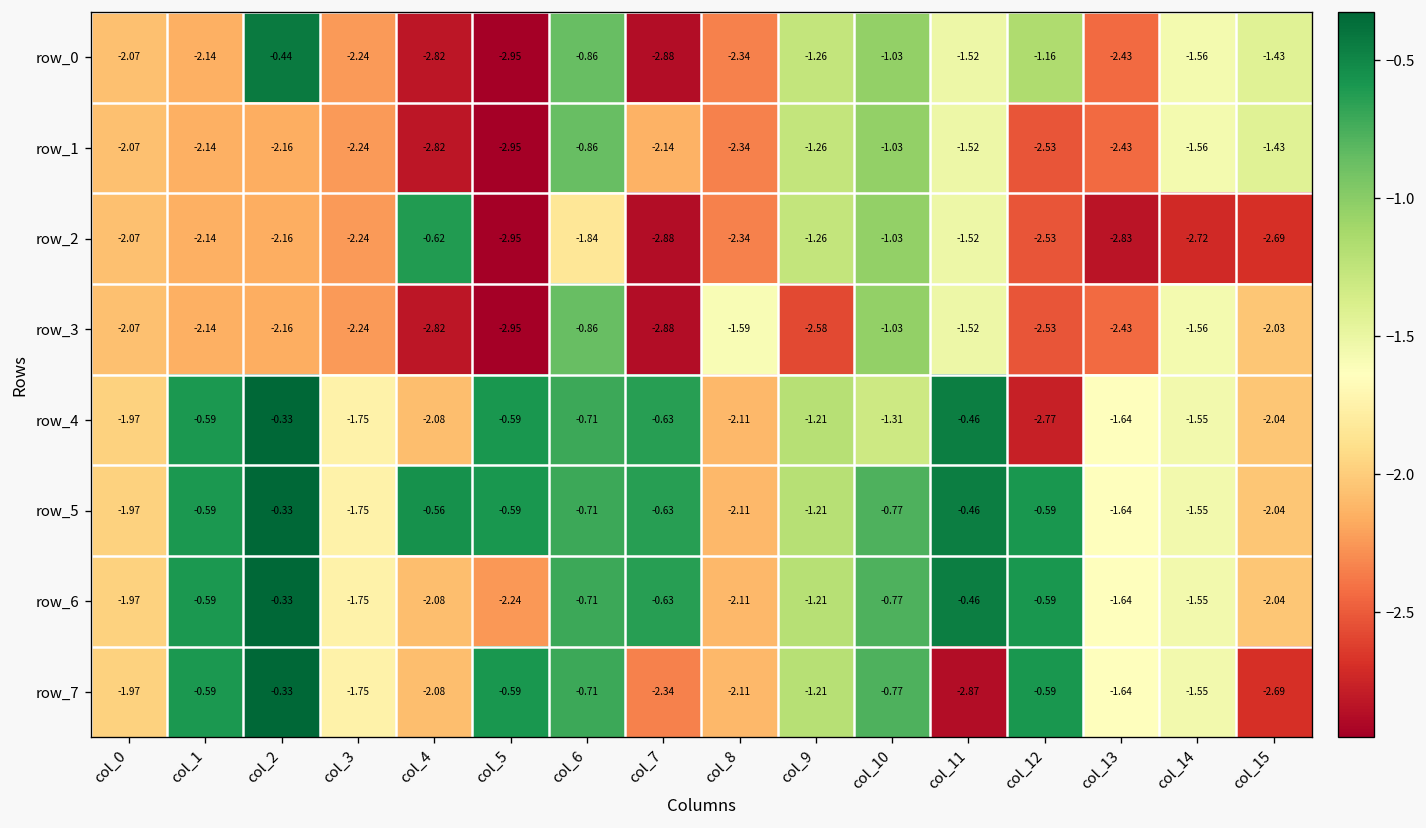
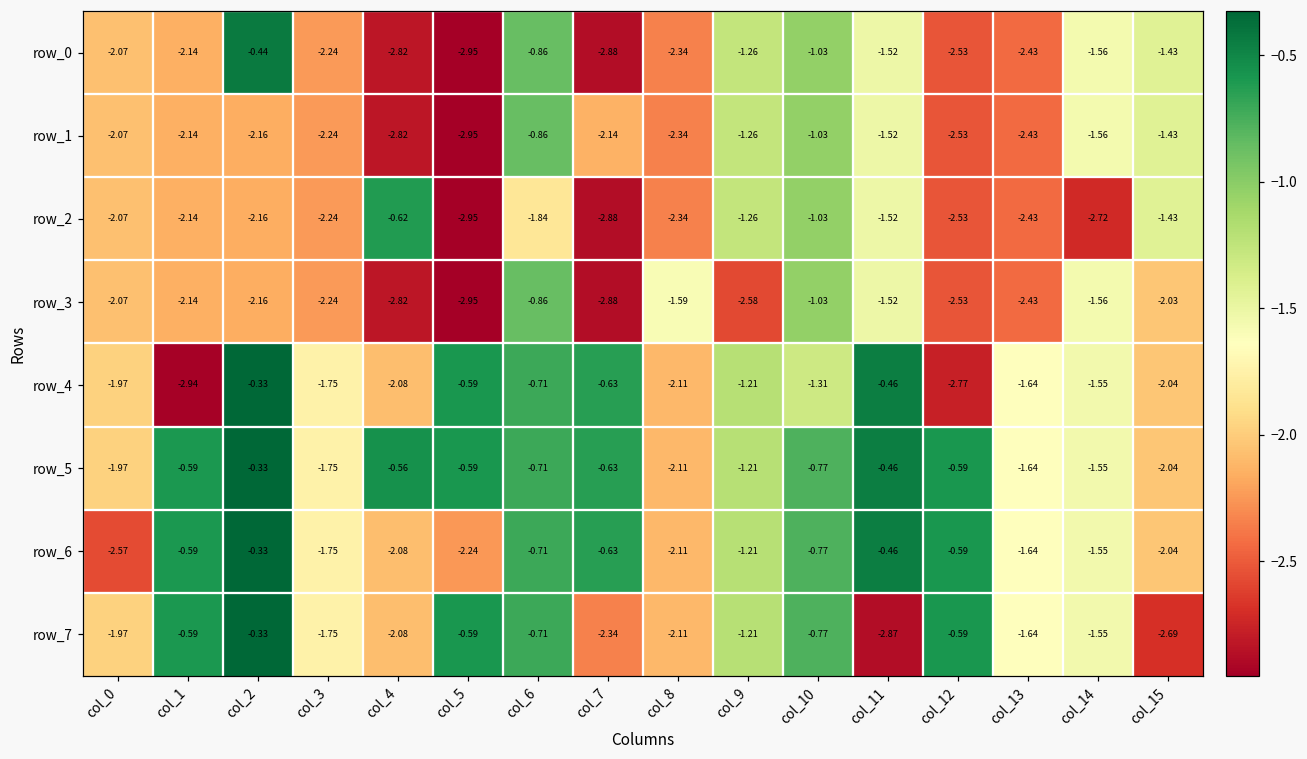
row_0, col_12: -1.16 -> -2.53
row_2, col_13: -2.83 -> -2.43
row_2, col_15: -2.69 -> -1.43
row_4, col_1: -0.59 -> -2.94
row_6, col_0: -1.97 -> -2.57
